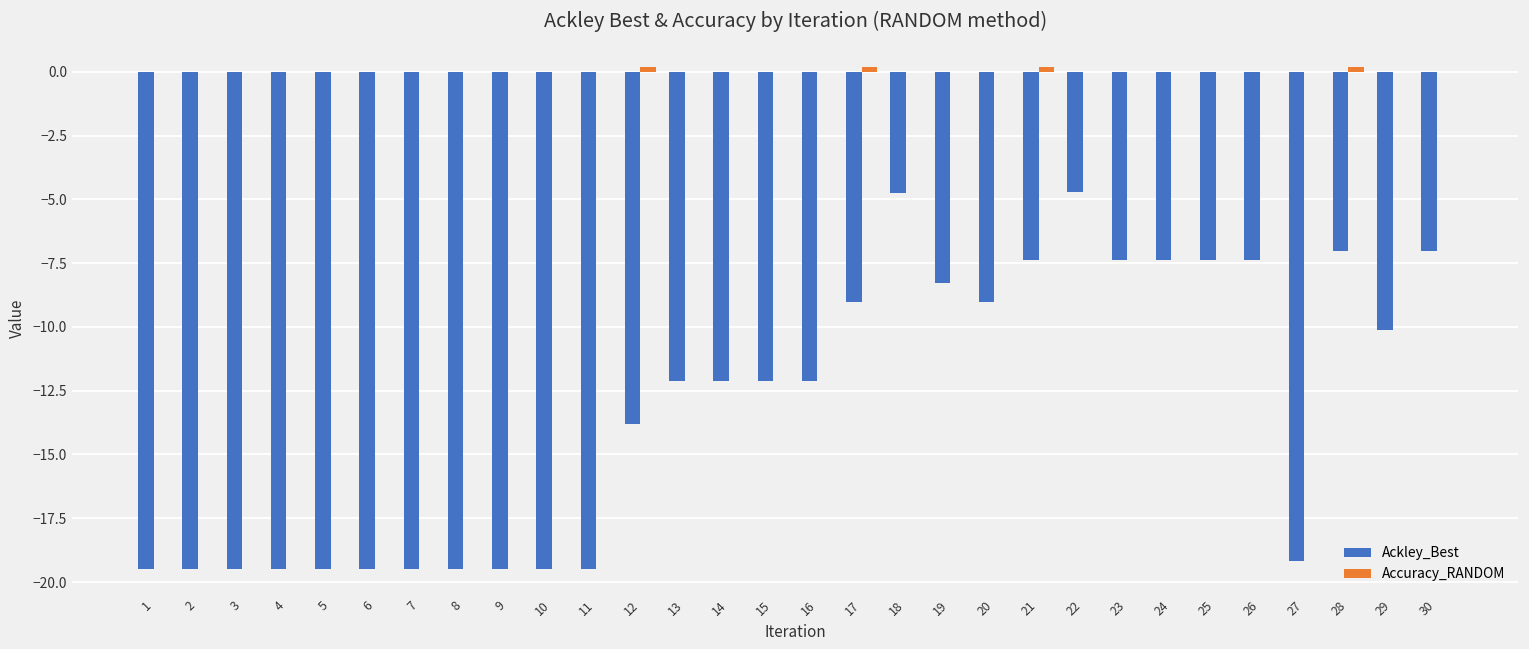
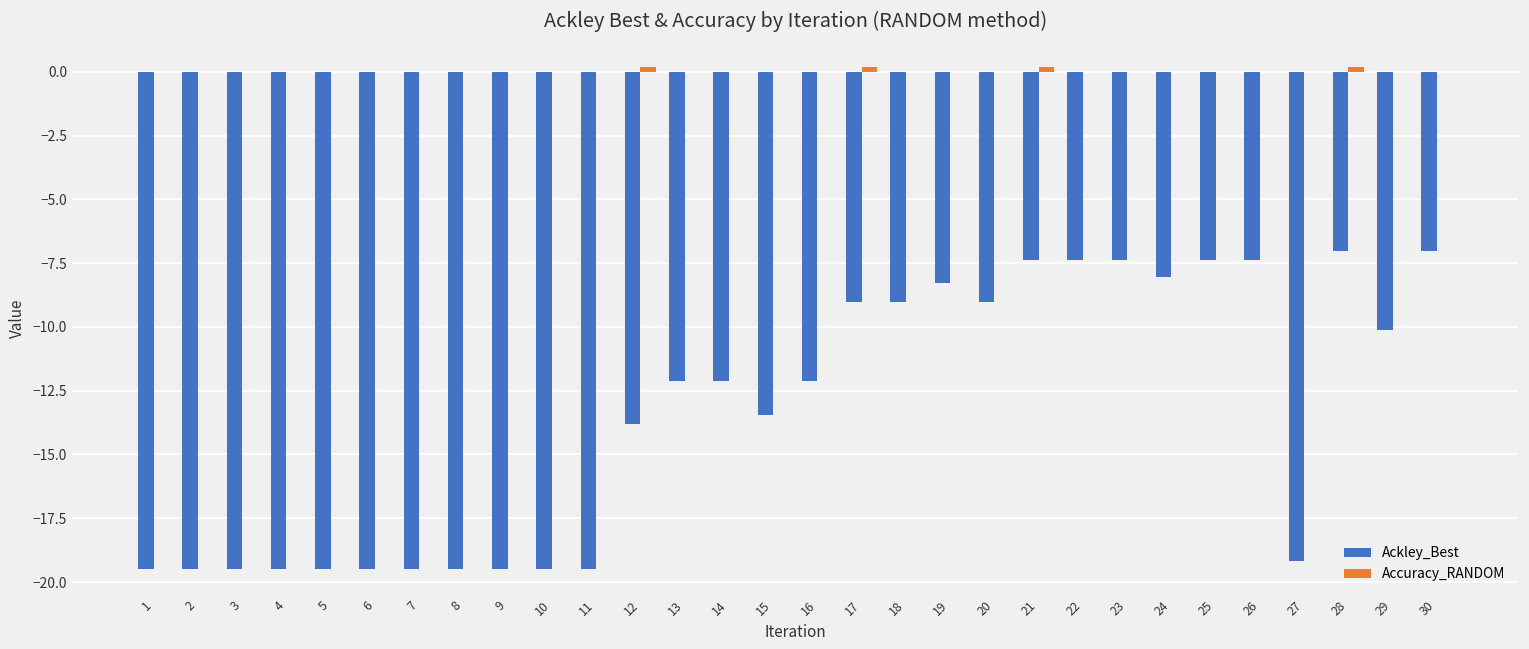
Ackley_Best, 15: -12.1 -> -13.5
Ackley_Best, 18: -4.8 -> -9.0
Ackley_Best, 22: -4.7 -> -7.4
Ackley_Best, 24: -7.4 -> -8.0
